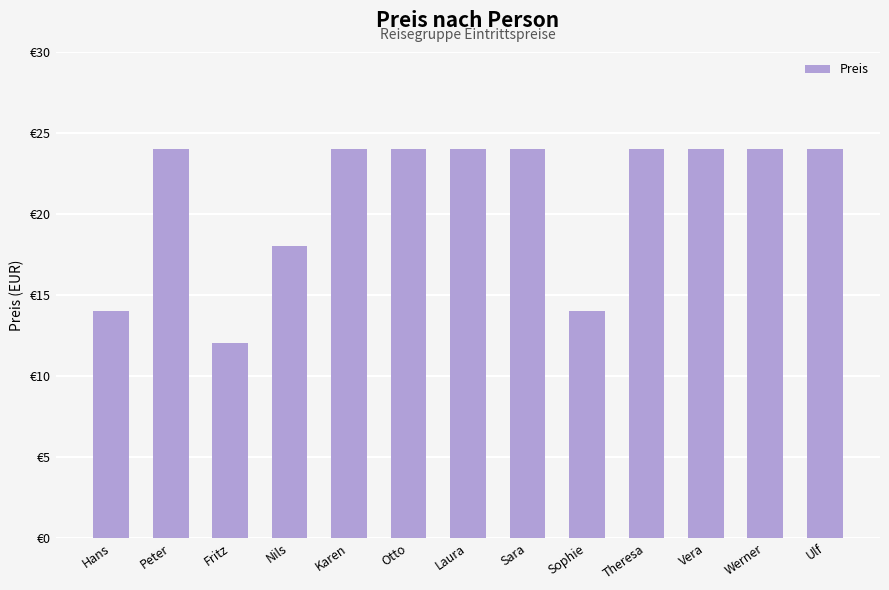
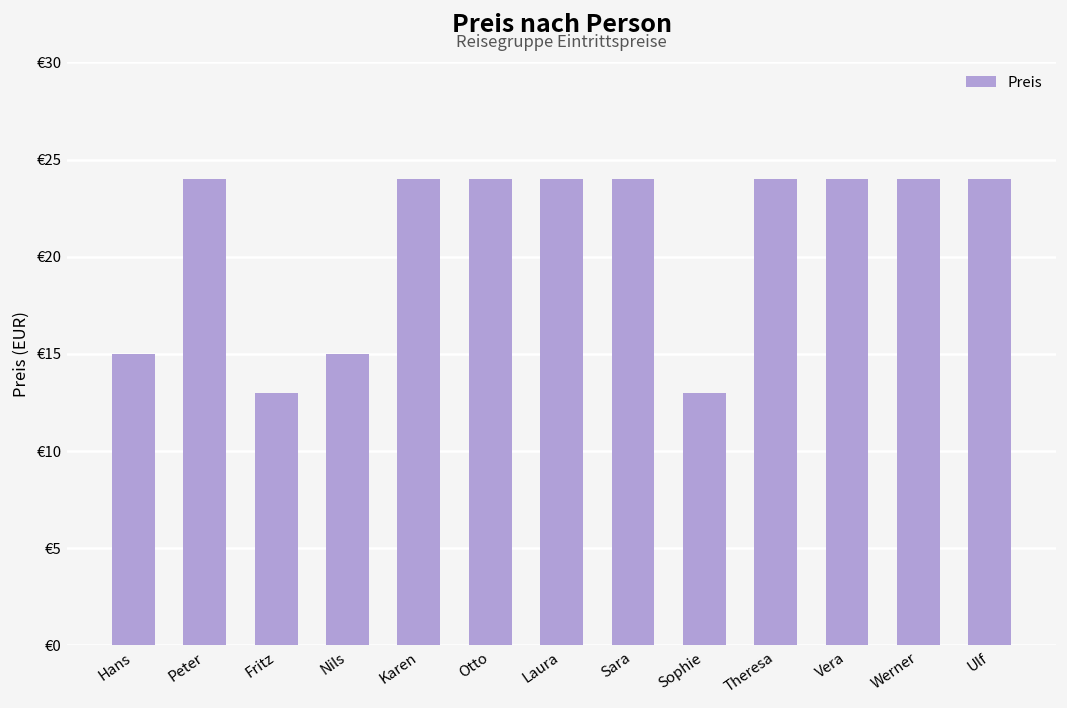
Hans: €14 -> €15
Fritz: €12 -> €13
Nils: €18 -> €15
Sophie: €14 -> €13
